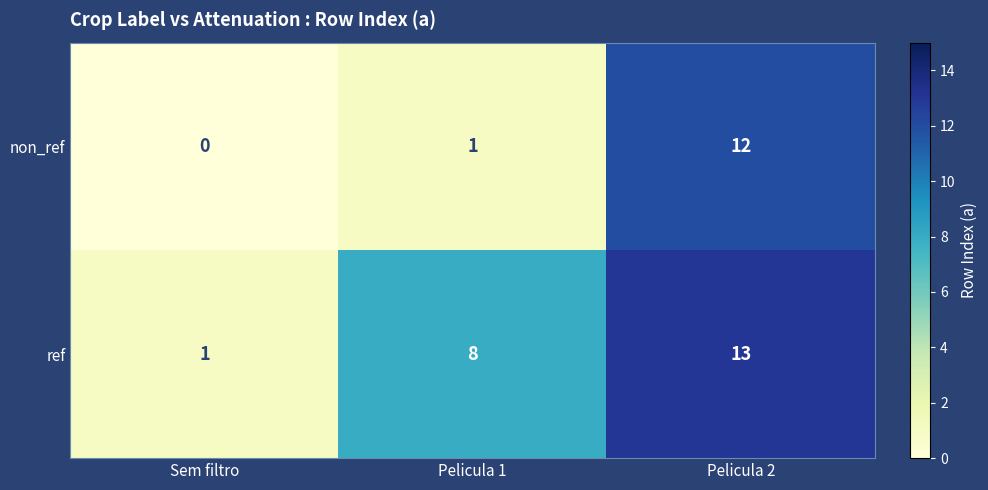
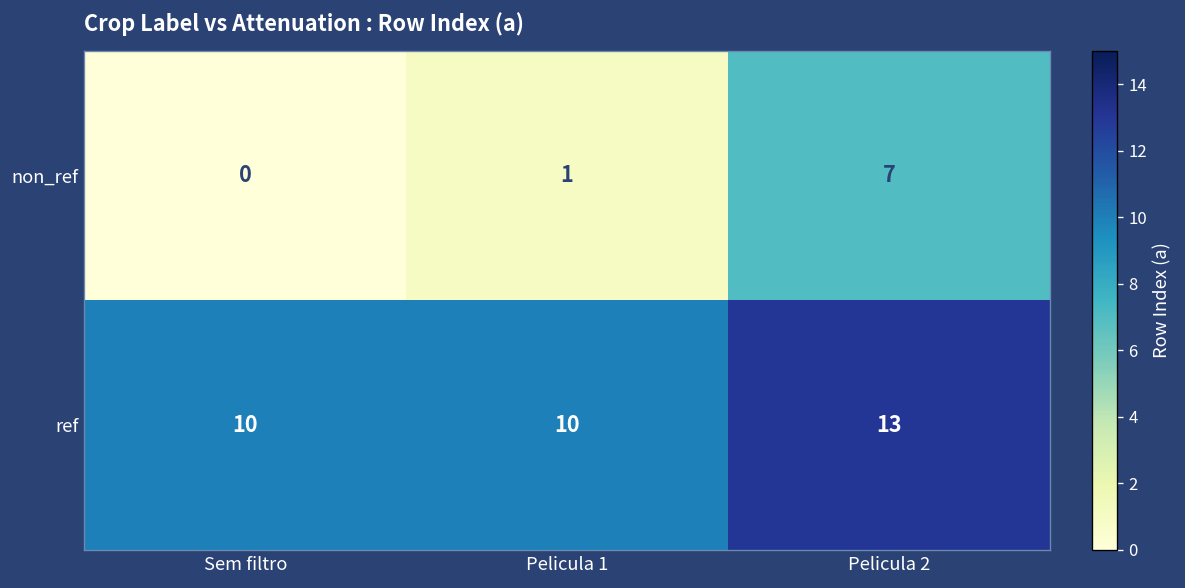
non_ref, Pelicula 2: 12 -> 7
ref, Sem filtro: 1 -> 10
ref, Pelicula 1: 8 -> 10
